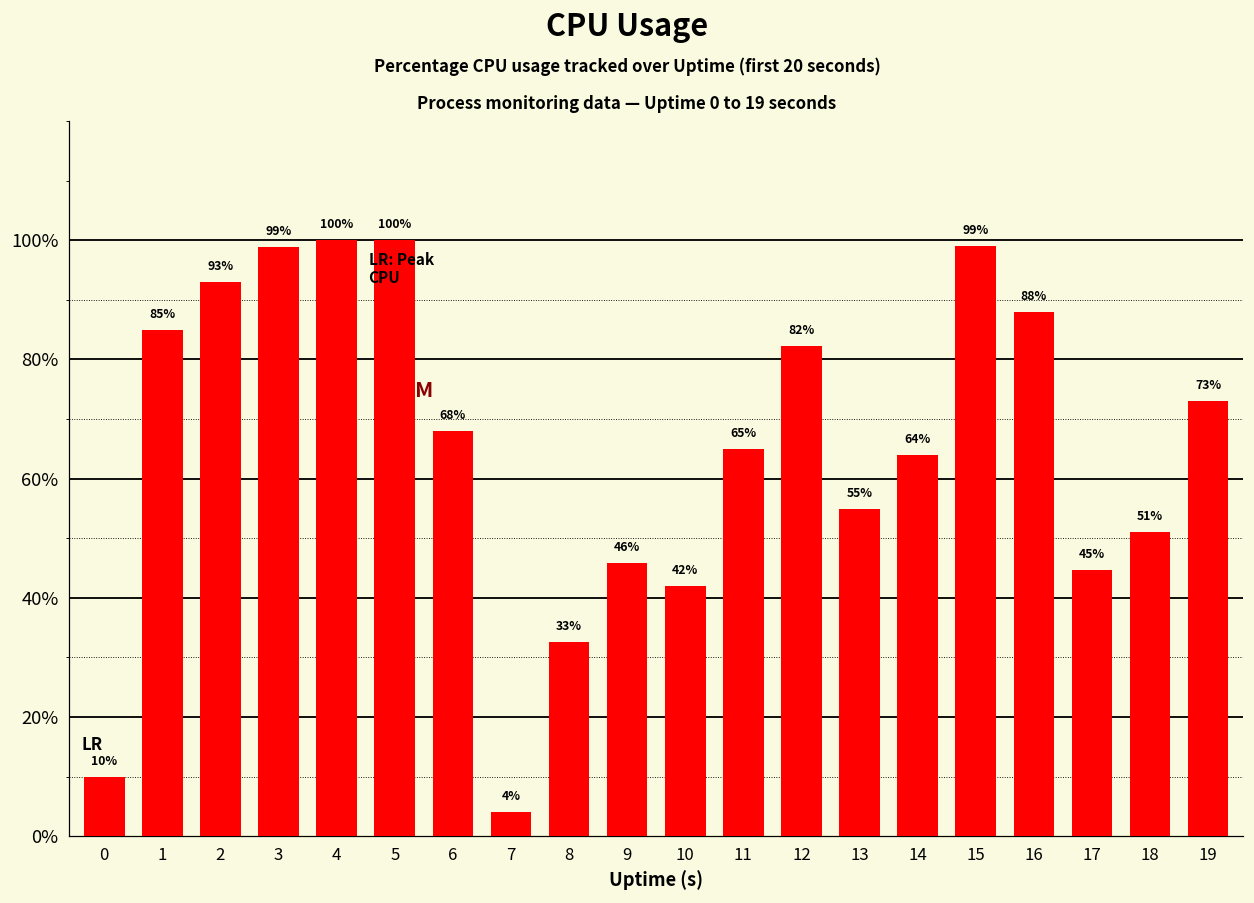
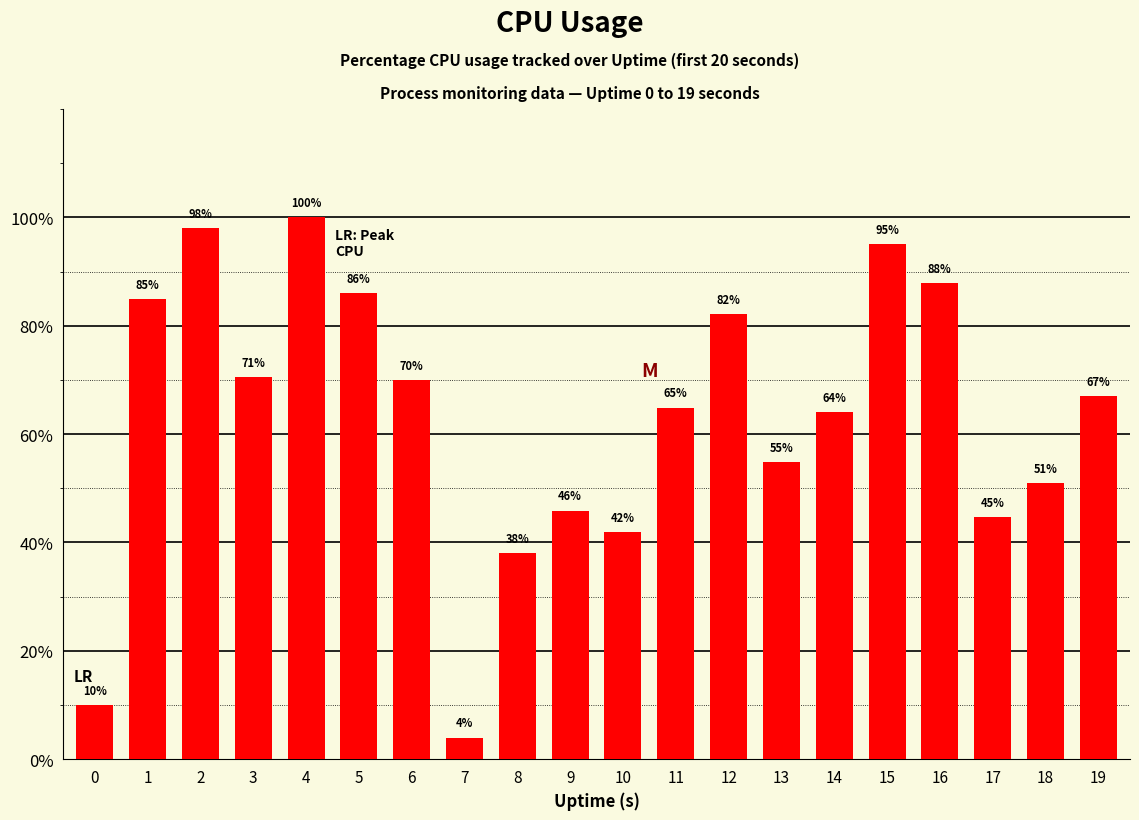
2: 93% -> 98%
3: 99% -> 71%
5: 100% -> 86%
6: 68% -> 70%
8: 33% -> 38%
15: 99% -> 95%
19: 73% -> 67%
